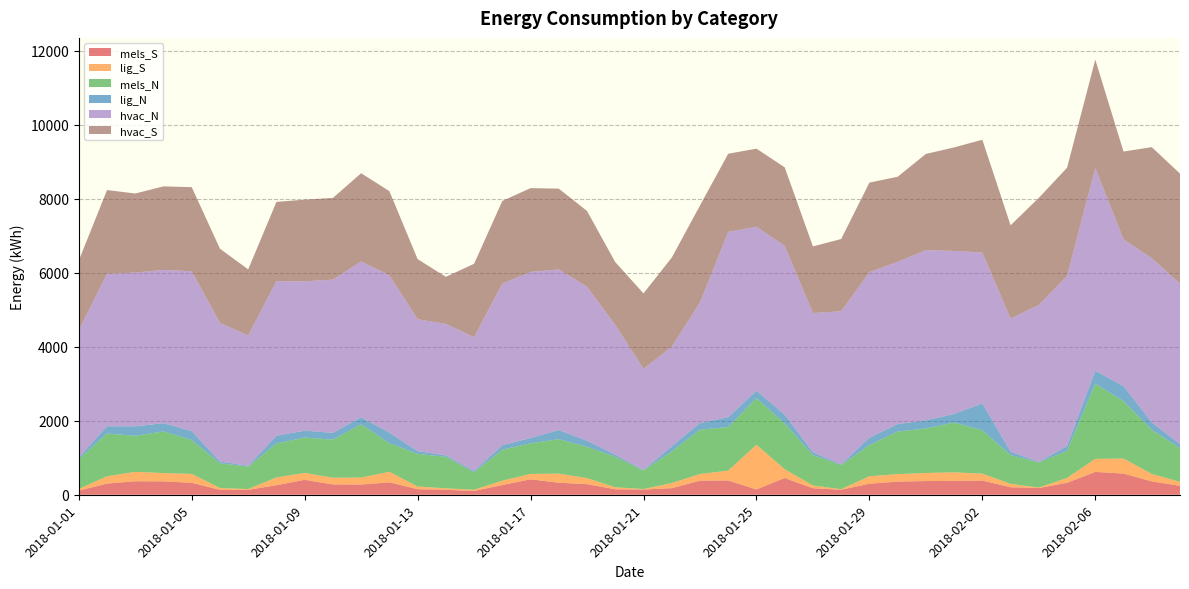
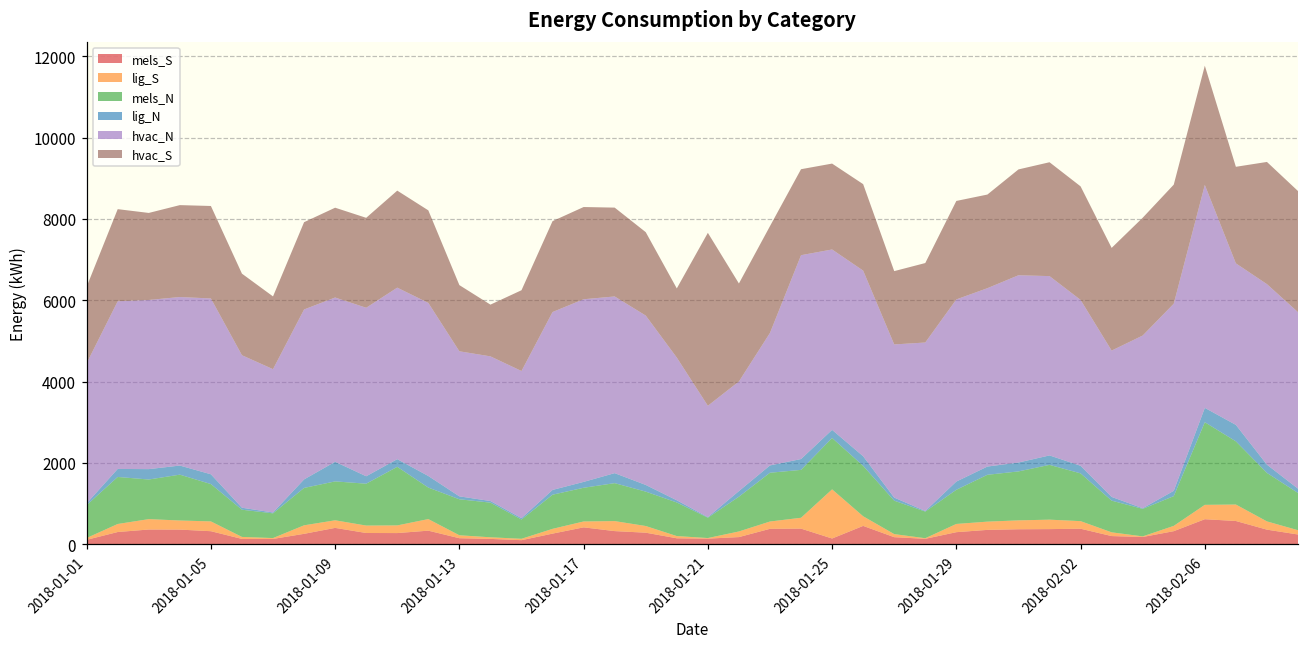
lig_N, 2018-01-09: 200 -> 500
hvac_S, 2018-01-21: 2000 -> 4300
lig_N, 2018-02-02: 700 -> 200
hvac_S, 2018-02-02: 3100 -> 2800
